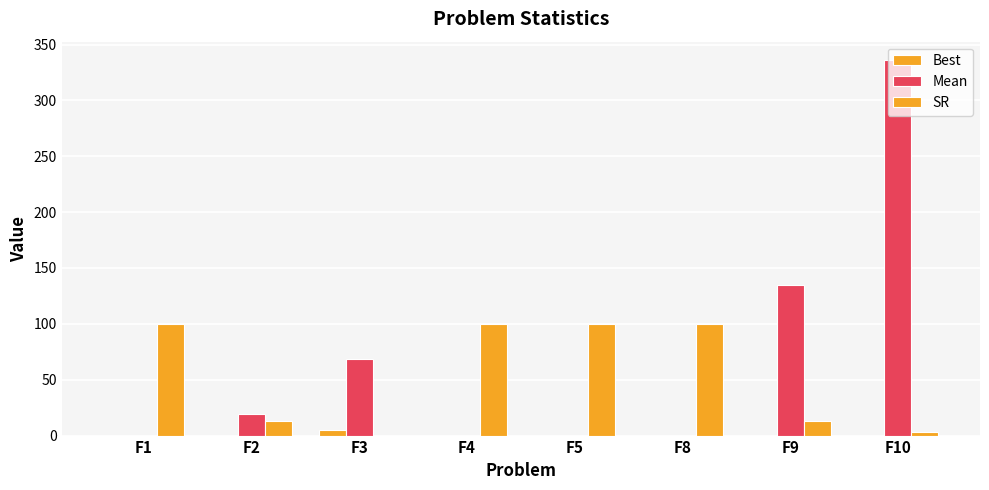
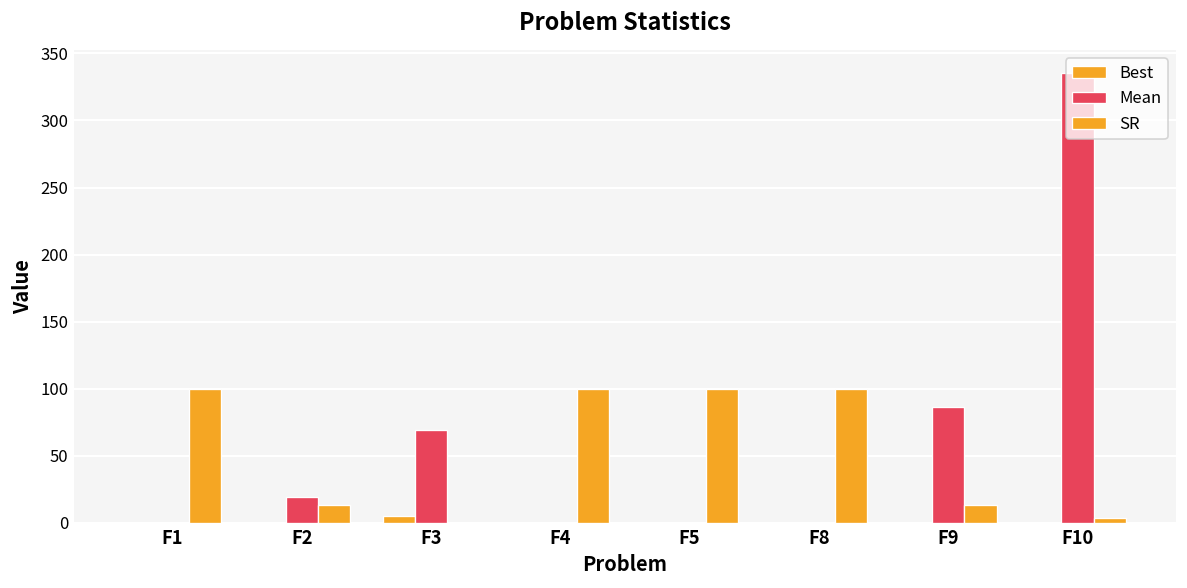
Mean, F9: 134 -> 87
